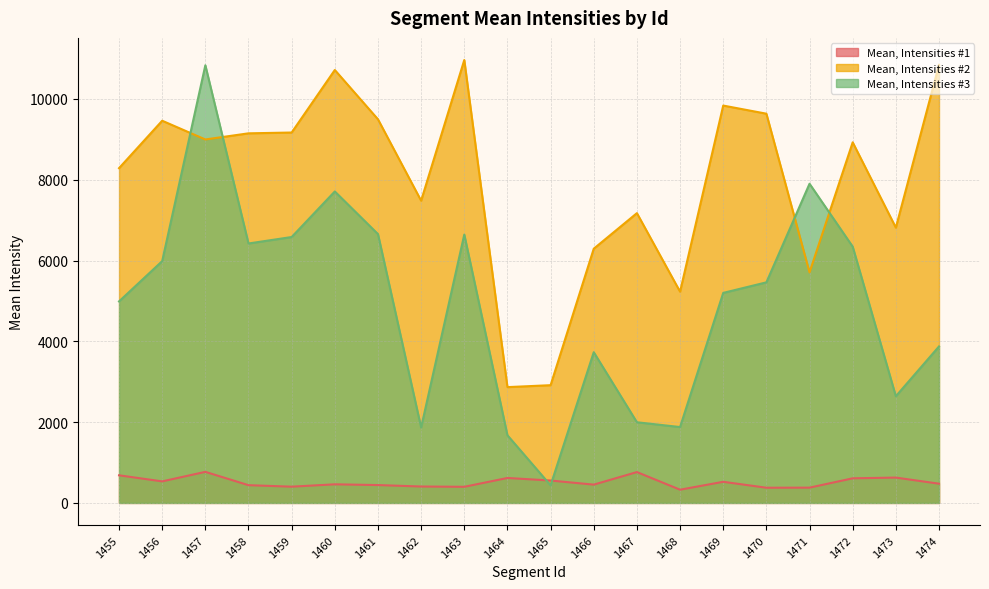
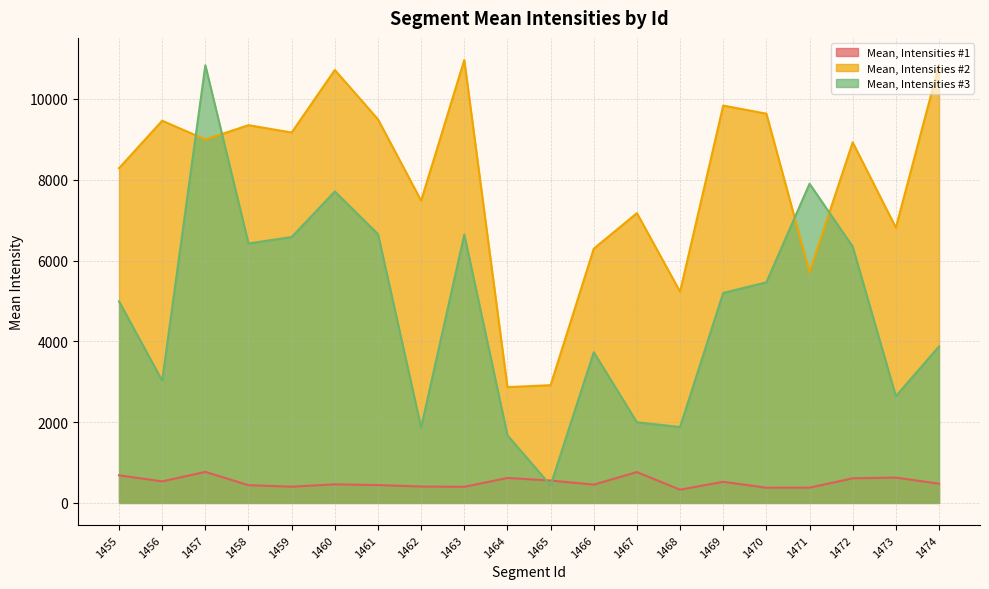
Mean, Intensities #3, 1456: 6000 -> 3000
Mean, Intensities #2, 1458: 9100 -> 9300
